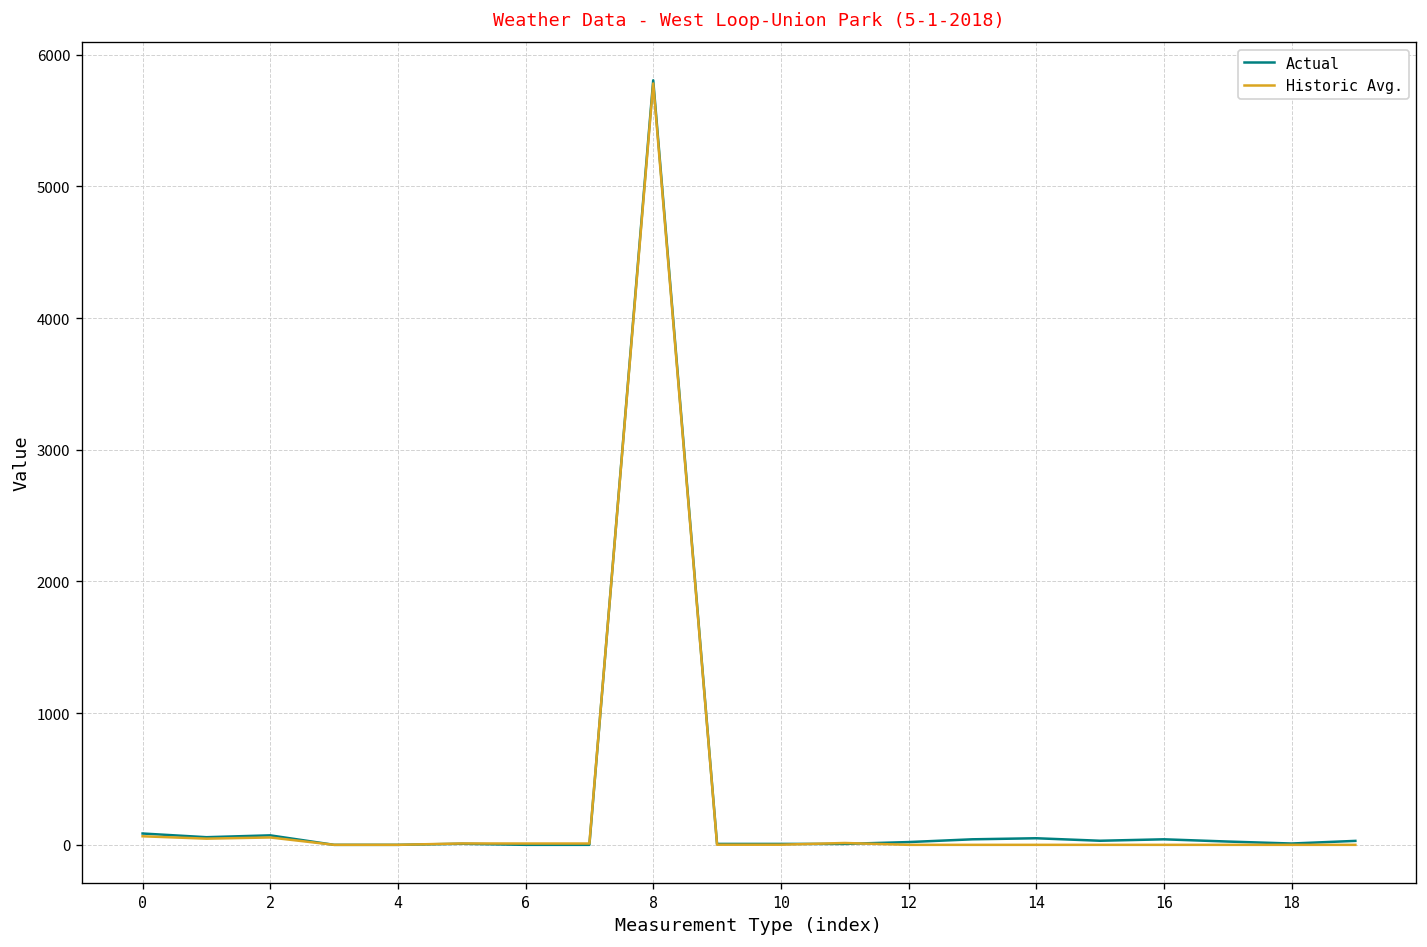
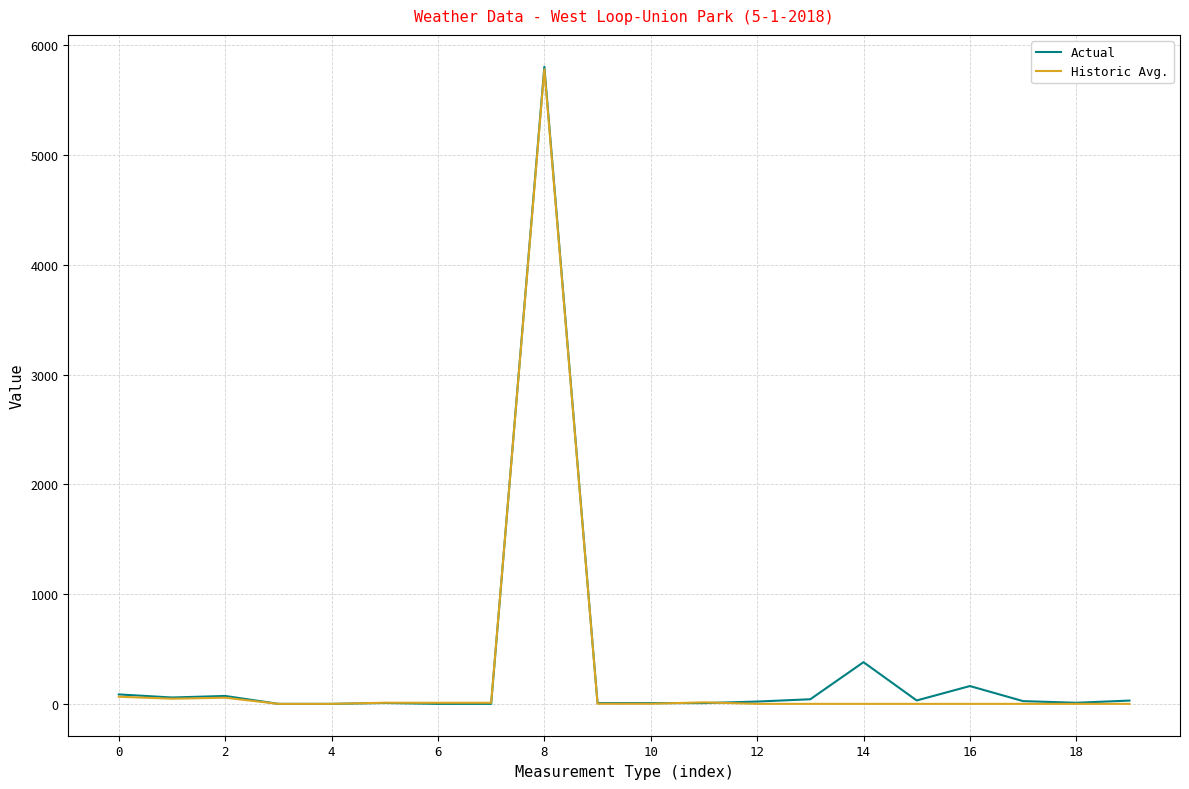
Actual, 14: 50 -> 380
Actual, 16: 40 -> 160
